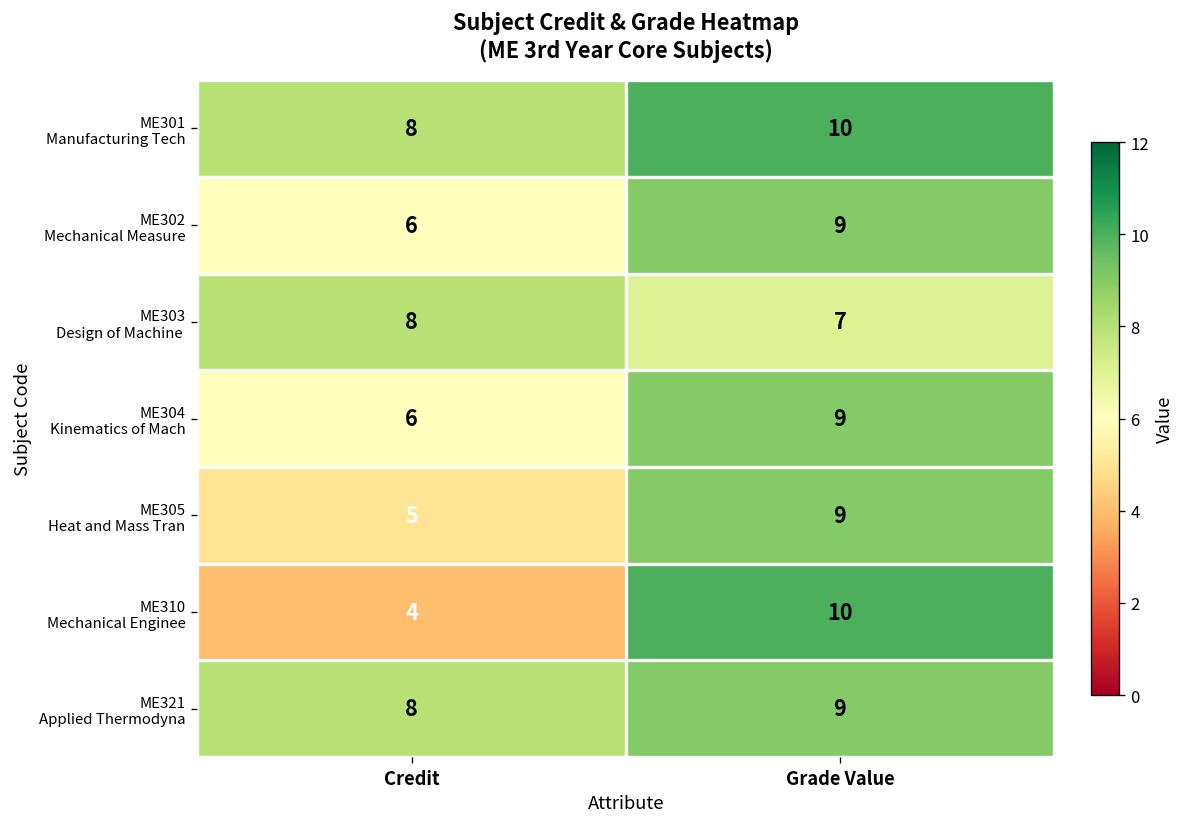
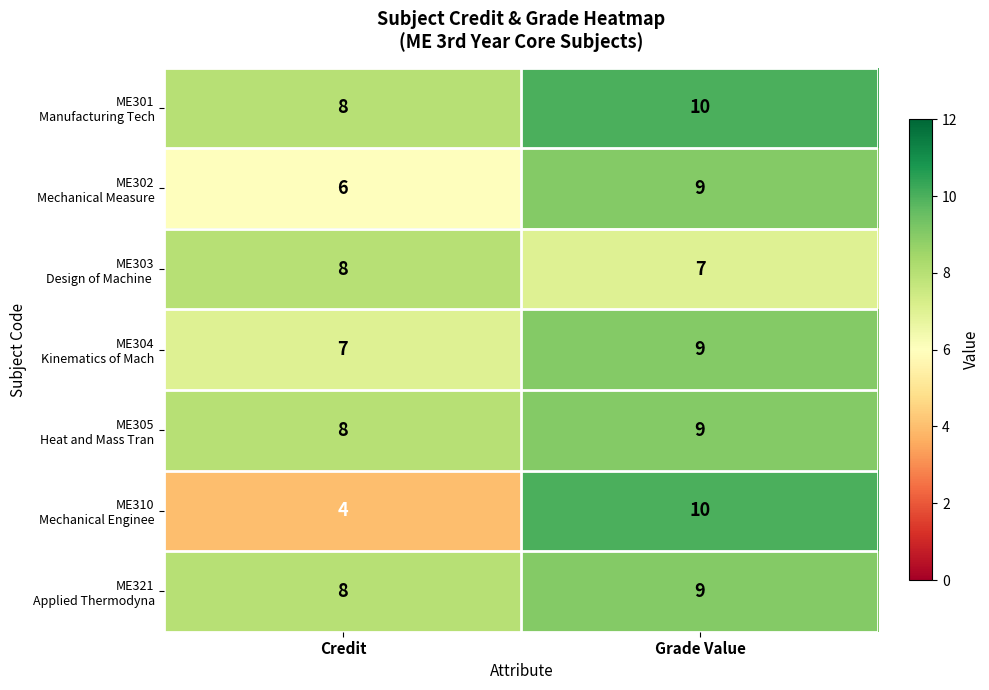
ME304 Kinematics of Mach, Credit: 6 -> 7
ME305 Heat and Mass Tran, Credit: 5 -> 8
